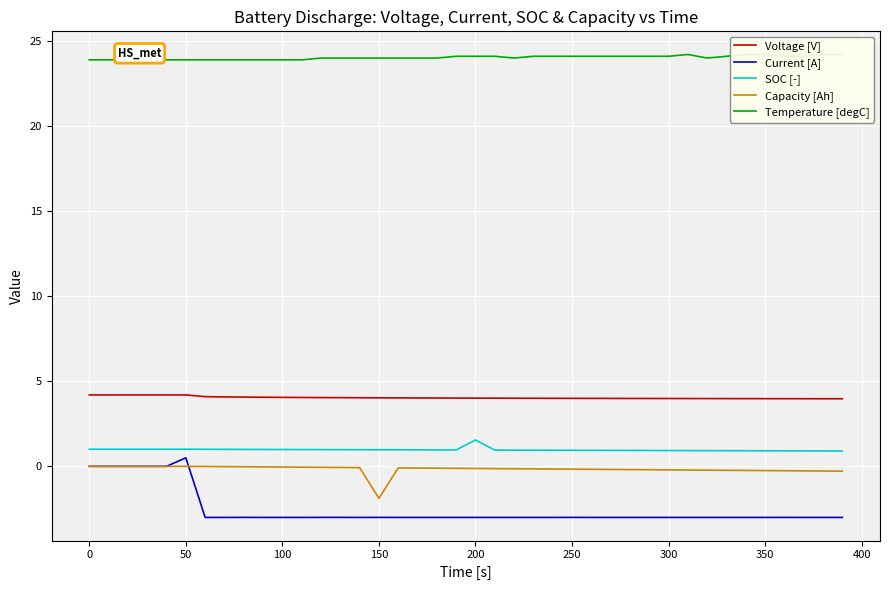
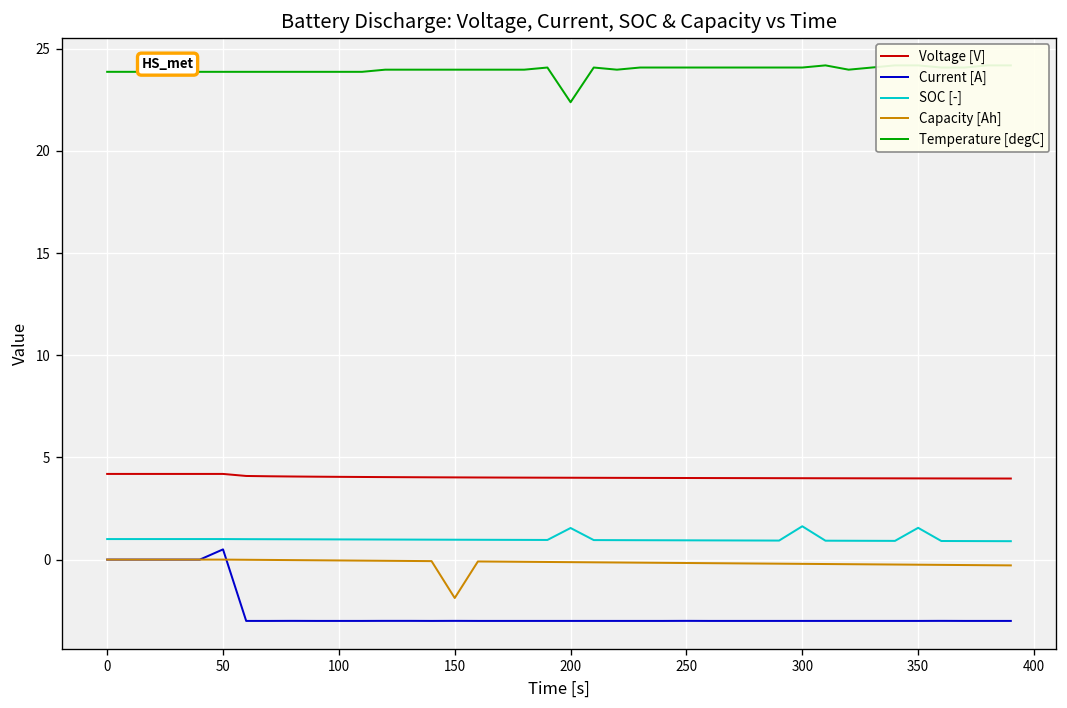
Temperature [degC], 200: 24.1 -> 22.4
SOC [-], 300: 0.9 -> 1.6
SOC [-], 350: 0.9 -> 1.6
